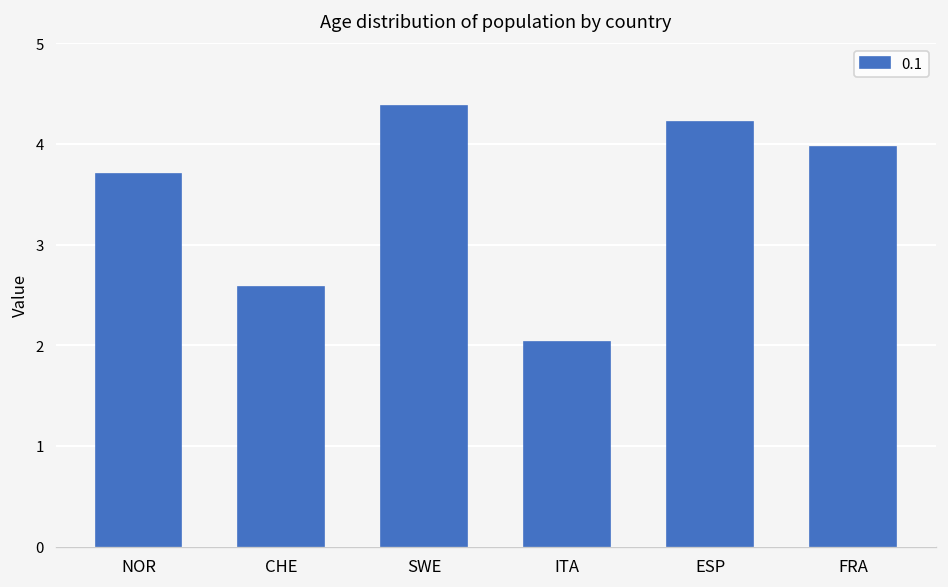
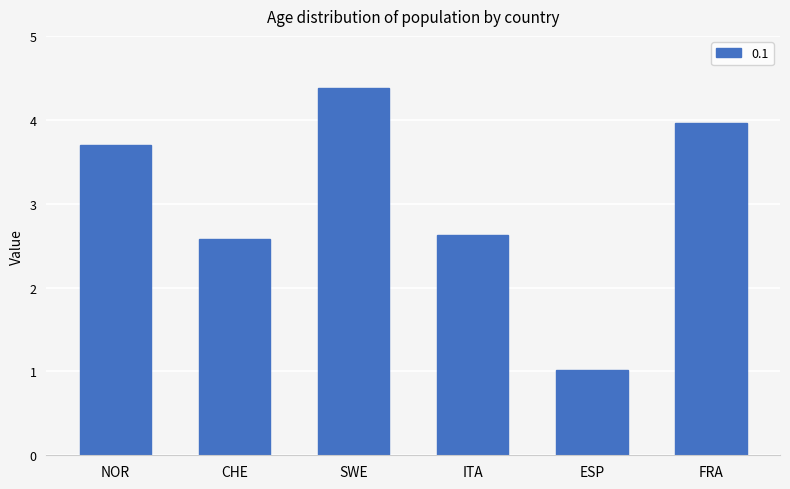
ITA: 2.0 -> 2.6
ESP: 4.2 -> 1.0
